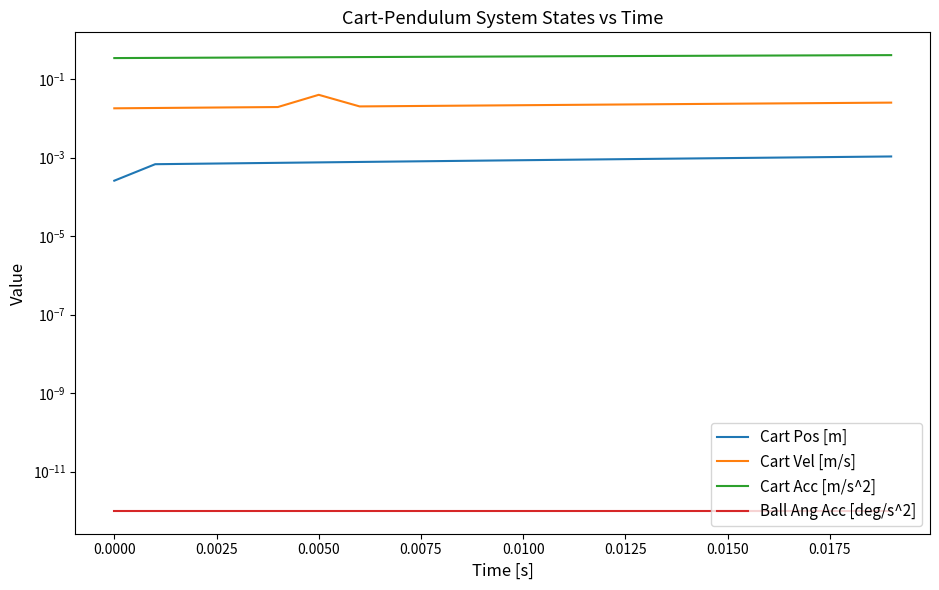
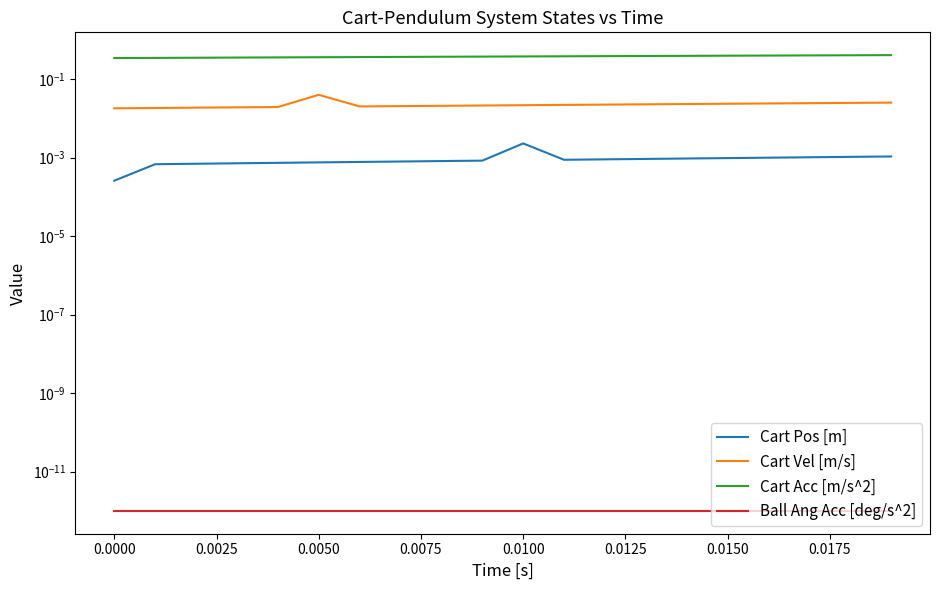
Cart Pos [m], 0.0100: 0.0009 -> 0.002
